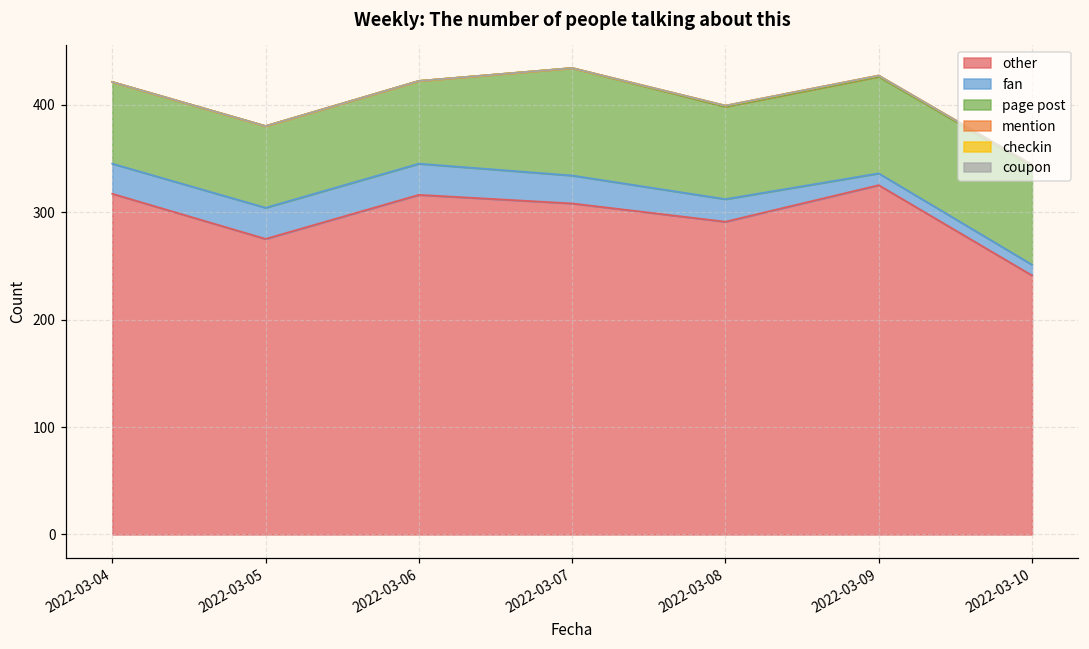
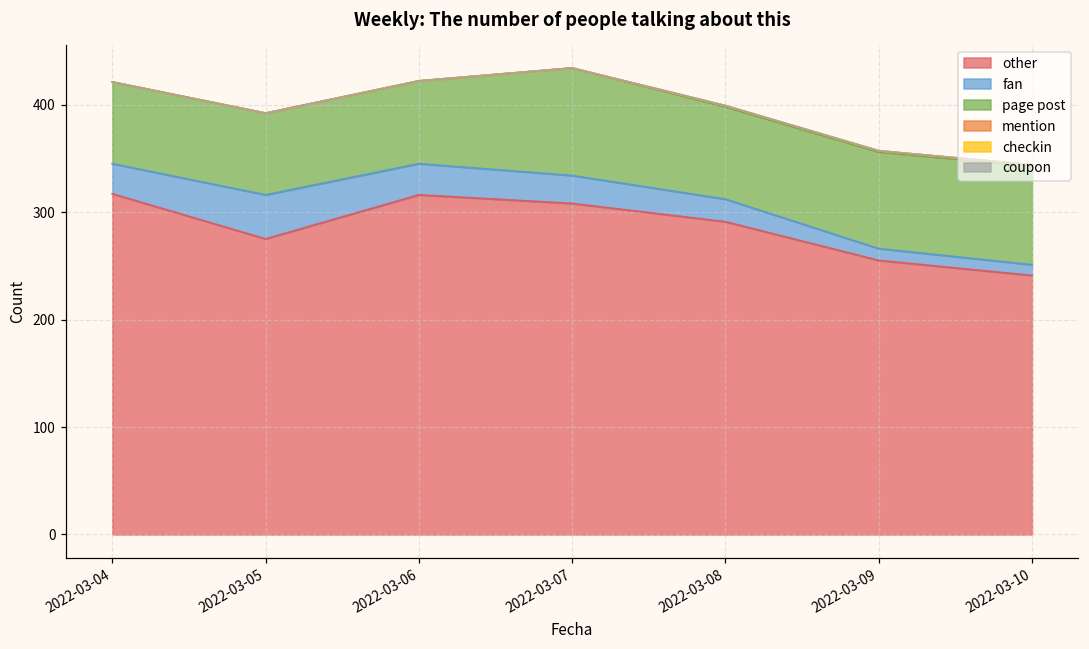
fan, 2022-03-05: 30 -> 40
other, 2022-03-09: 330 -> 260
